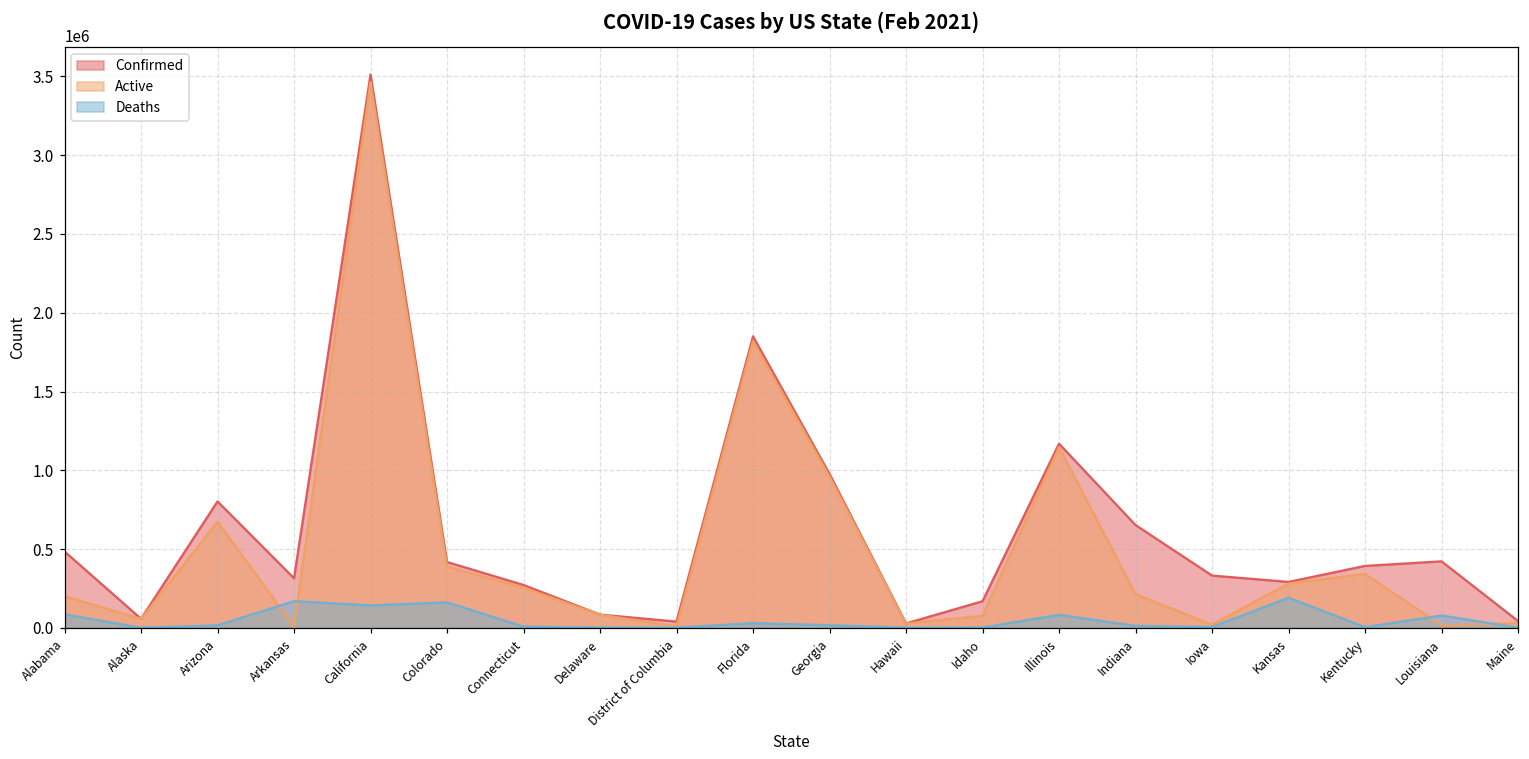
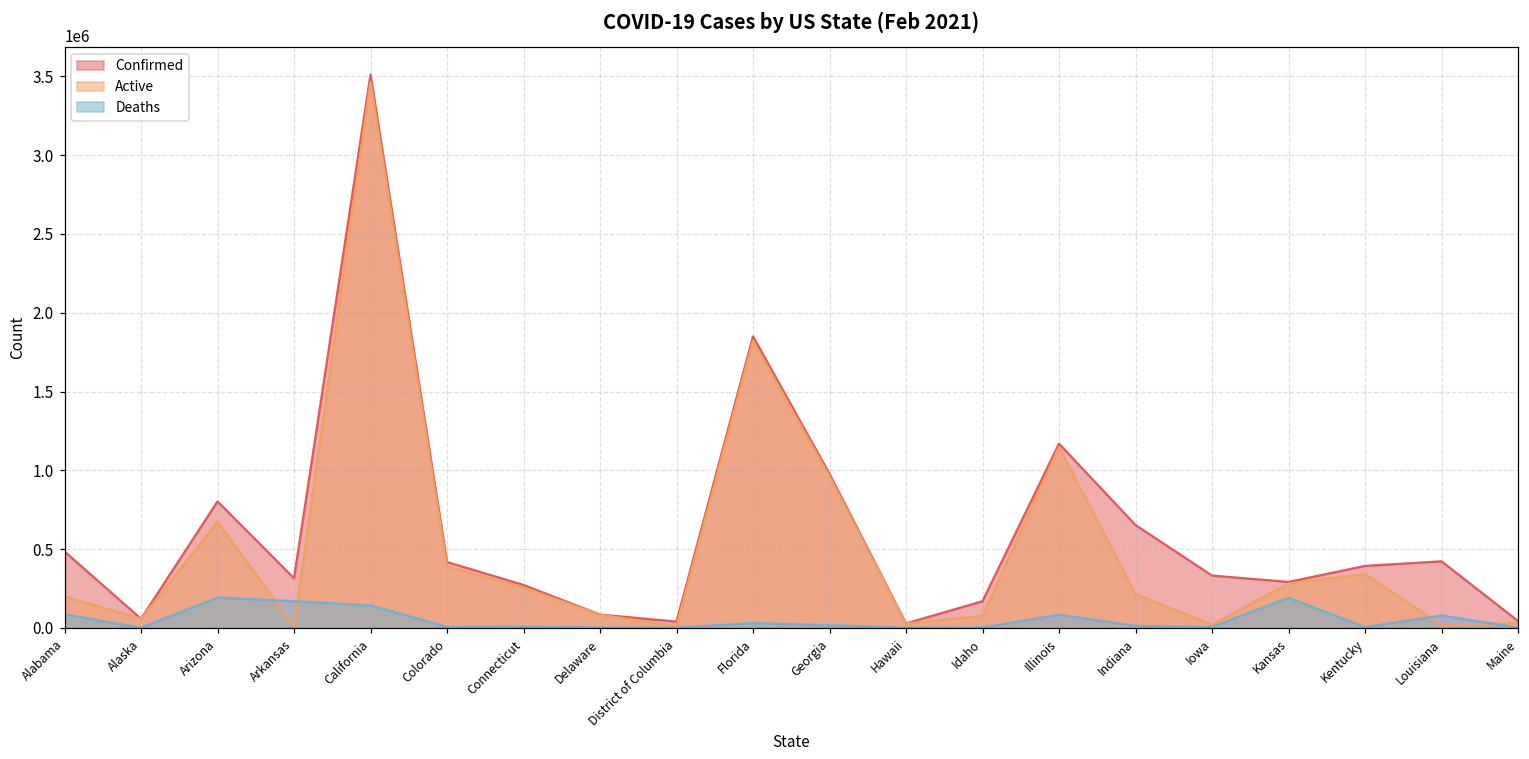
Deaths, Arizona: 20000 -> 190000
Deaths, Colorado: 160000 -> 10000
